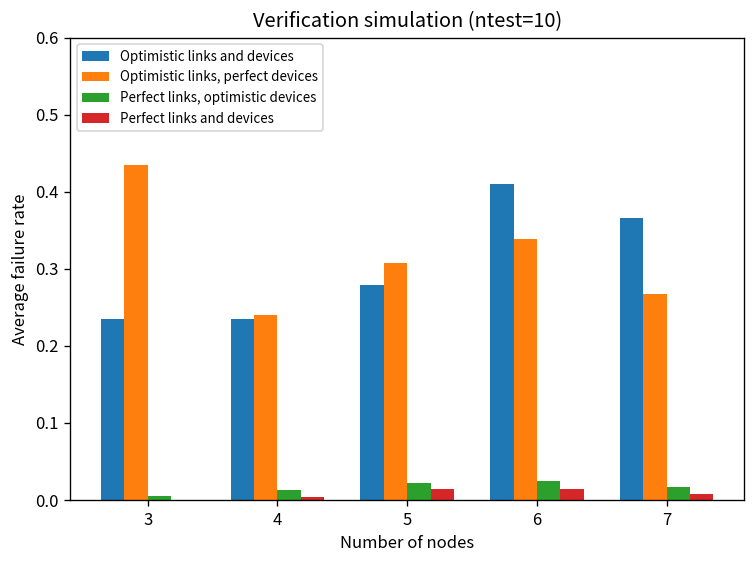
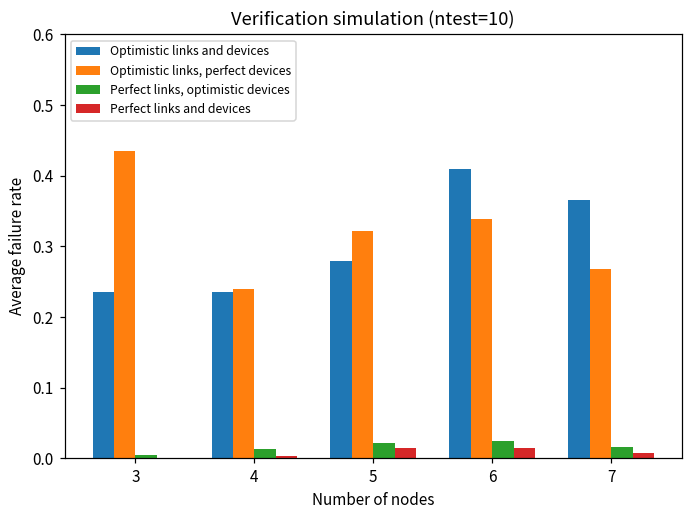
Optimistic links, perfect devices, 5: 0.31 -> 0.32
